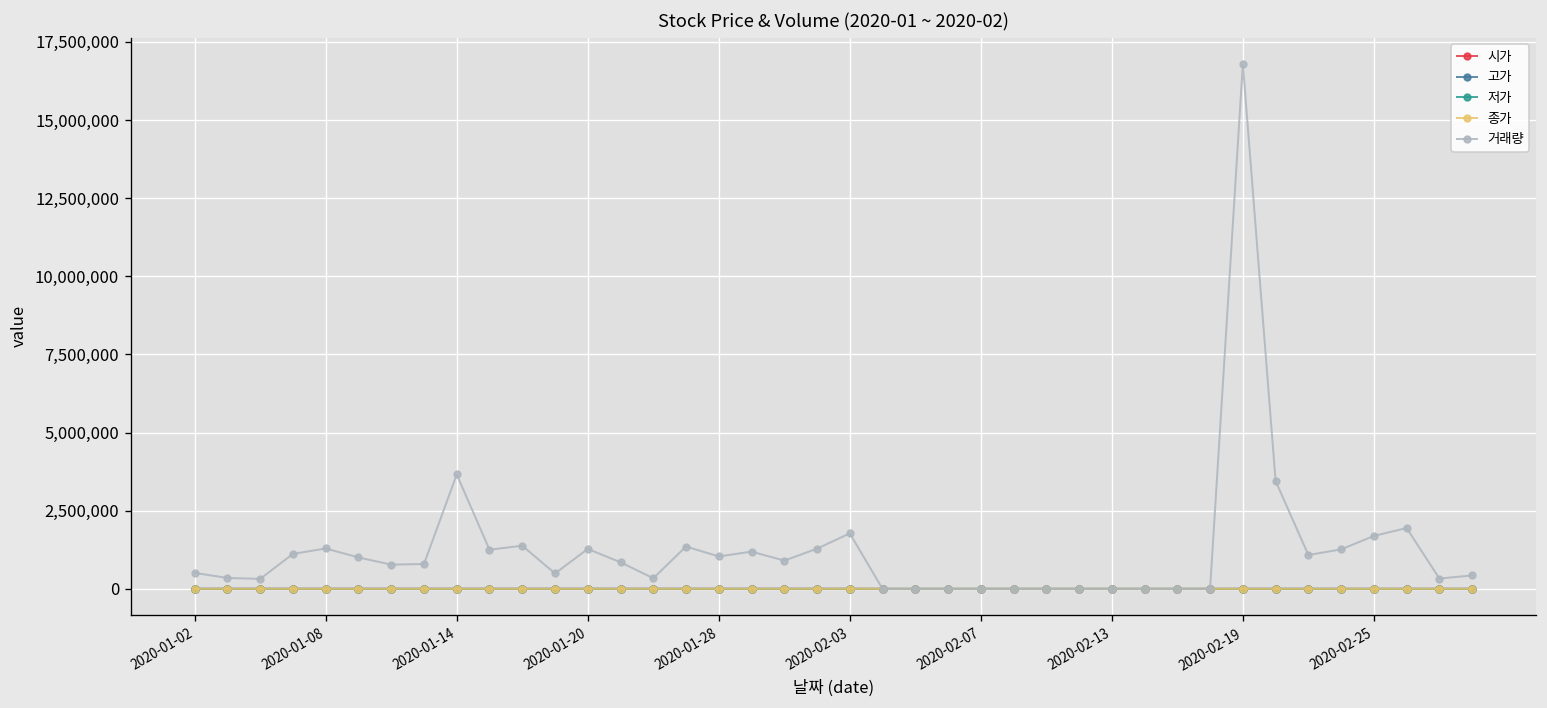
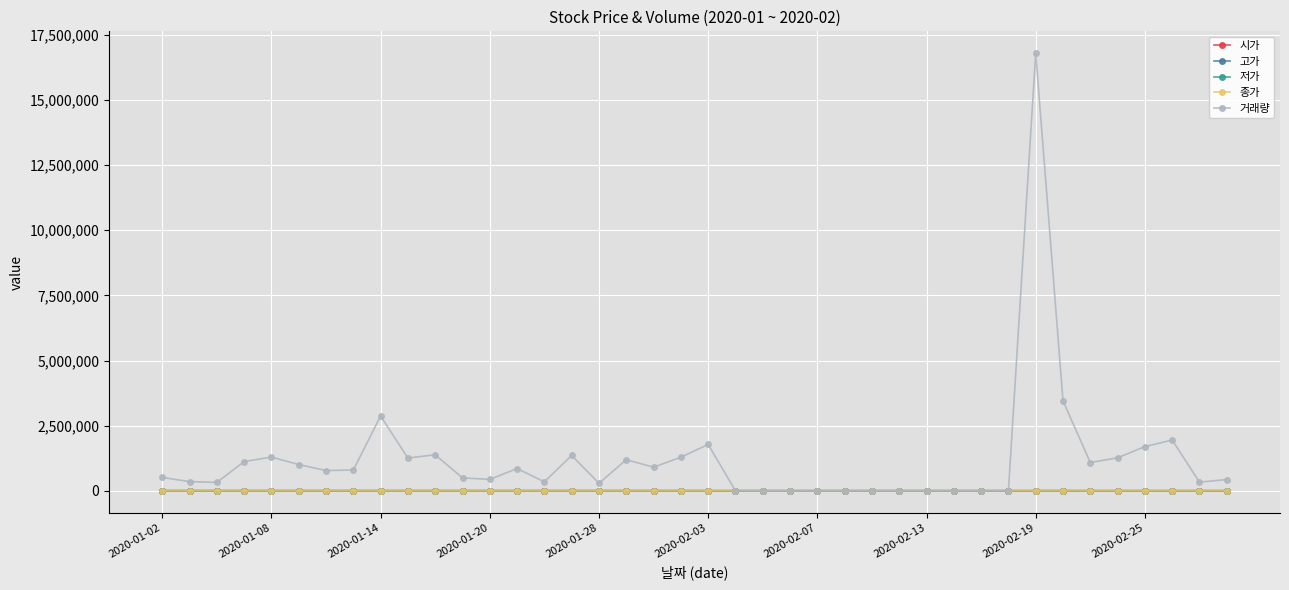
거래량, 2020-01-14: 3,700,000 -> 2,900,000
거래량, 2020-01-20: 1,300,000 -> 400,000
거래량, 2020-01-28: 1,000,000 -> 300,000
